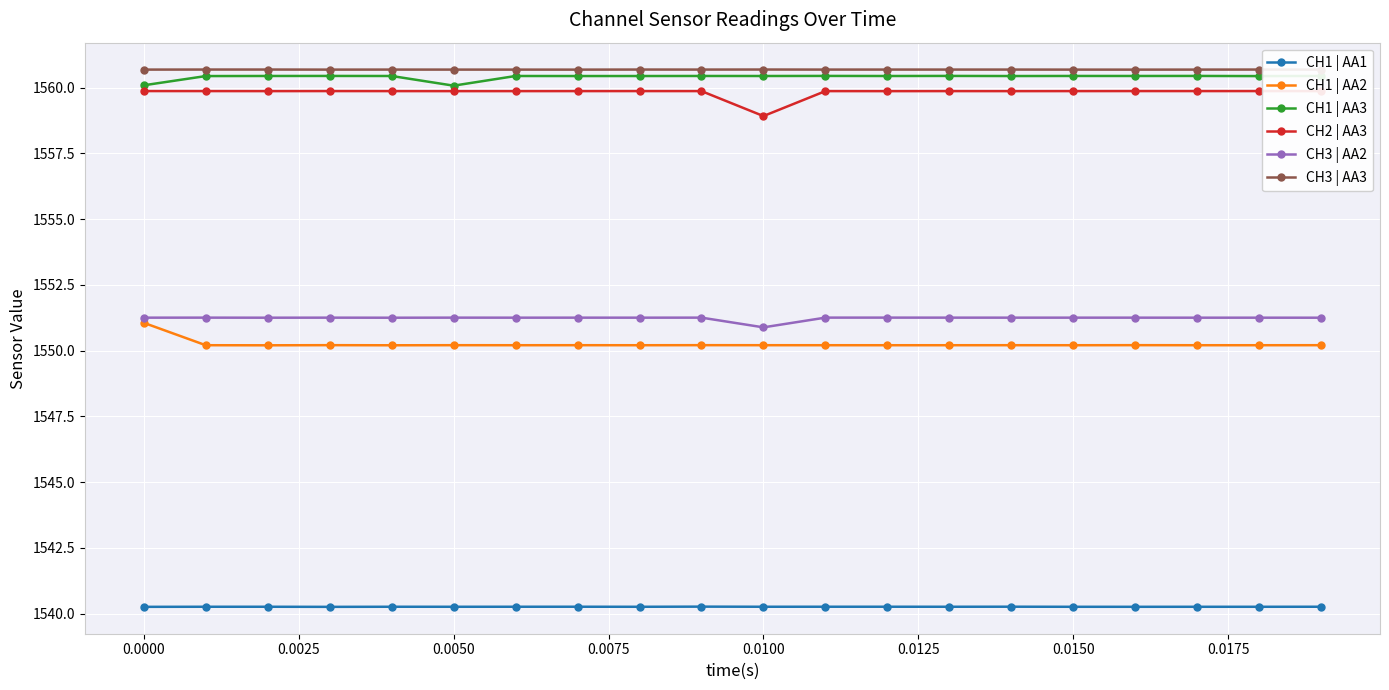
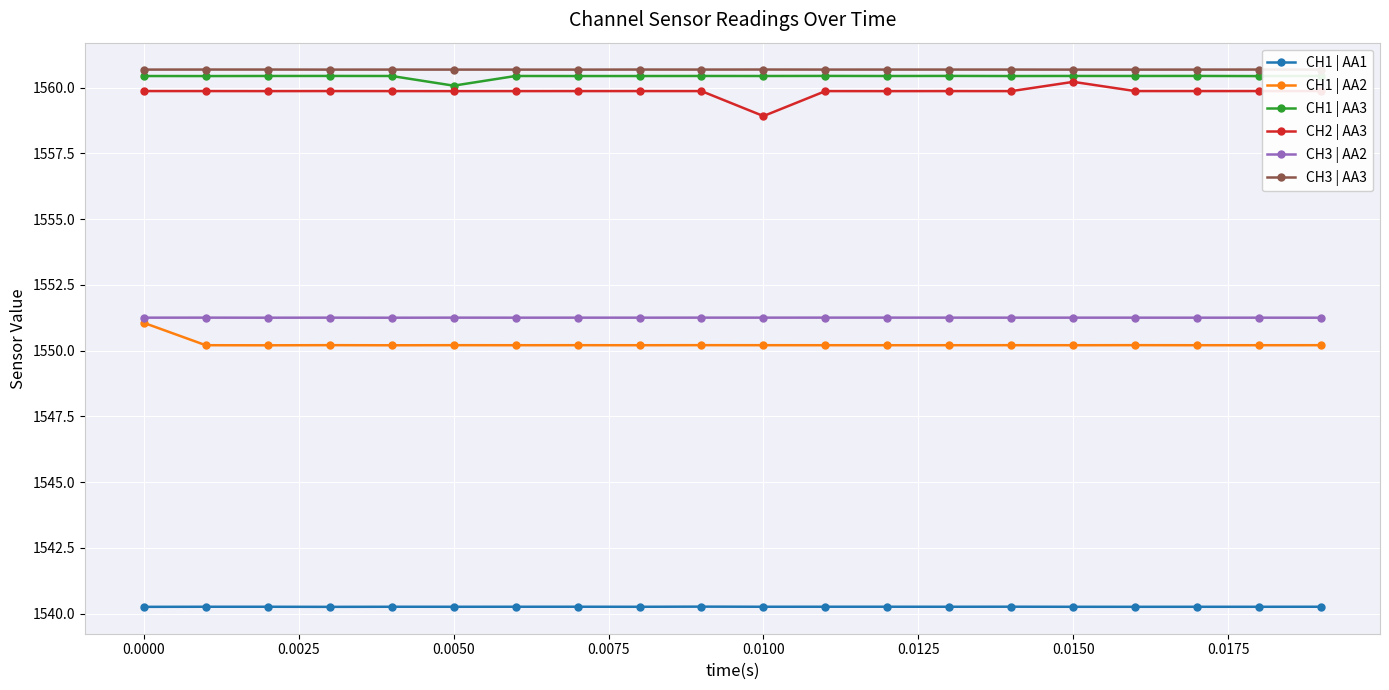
CH1 | AA3, 0.0000: 1560.1 -> 1560.4
CH3 | AA2, 0.0100: 1550.9 -> 1551.3
CH2 | AA3, 0.0150: 1559.9 -> 1560.2
